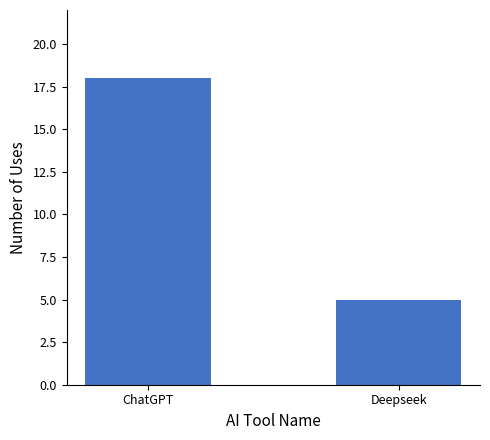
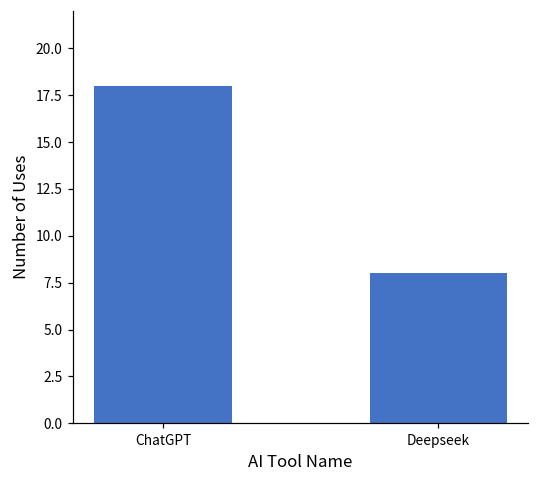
Deepseek: 5 -> 8
